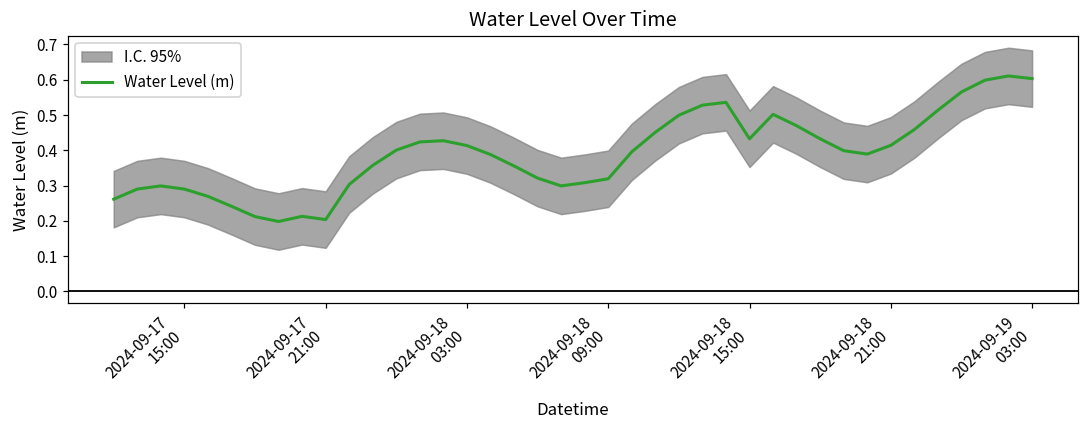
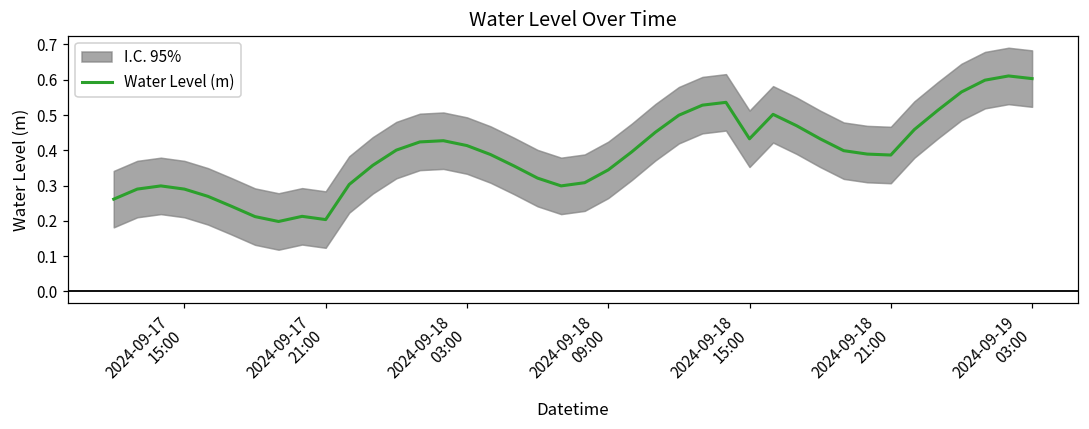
Water Level (m), 2024-09-18 09:00: 0.32 -> 0.34
Water Level (m), 2024-09-18 21:00: 0.41 -> 0.39
